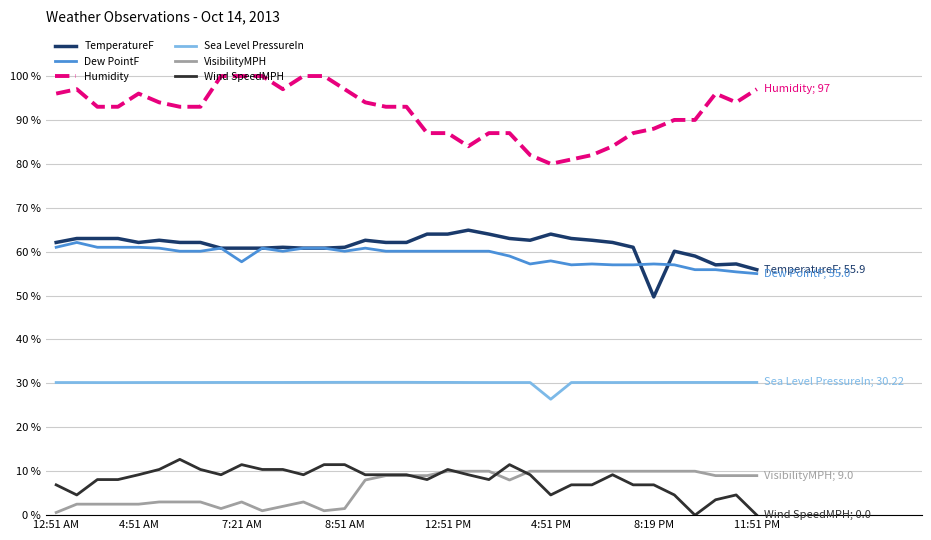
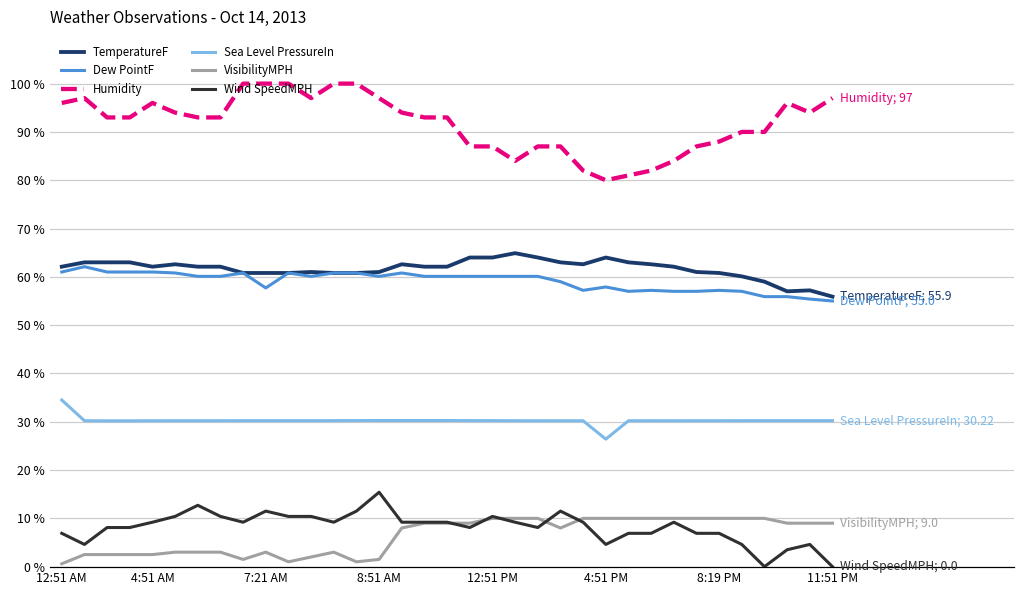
Sea Level PressureIn, 12:51 AM: 30 % -> 35 %
Wind SpeedMPH, 8:51 AM: 12 % -> 15 %
TemperatureF, 8:19 PM: 50 % -> 61 %
